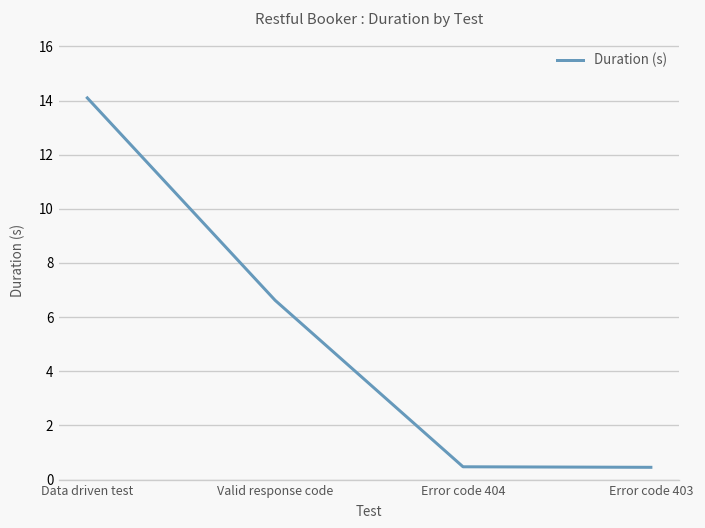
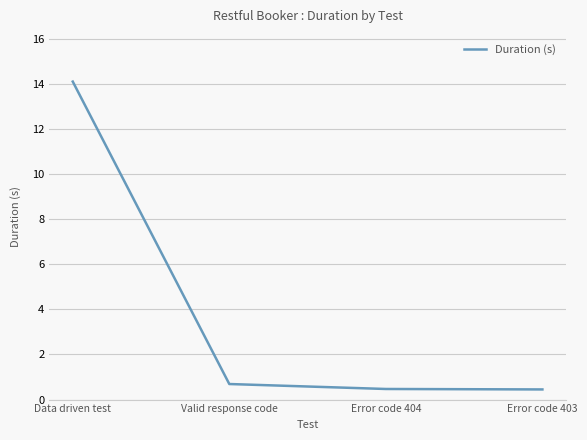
Valid response code: 6.6 -> 0.7
